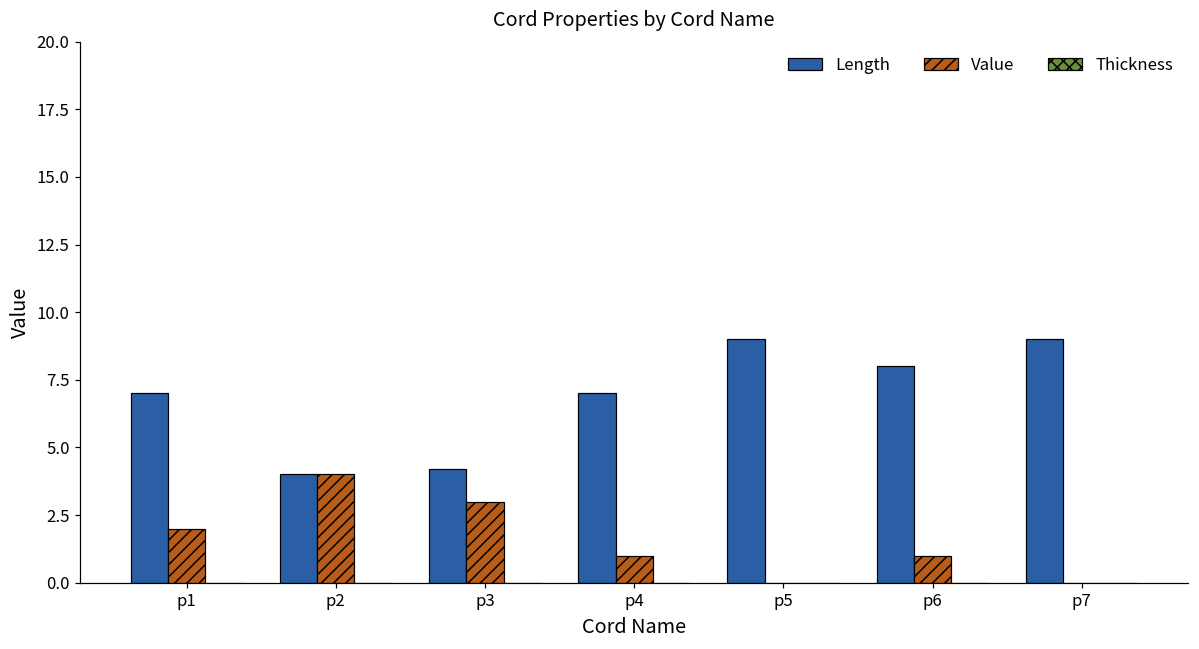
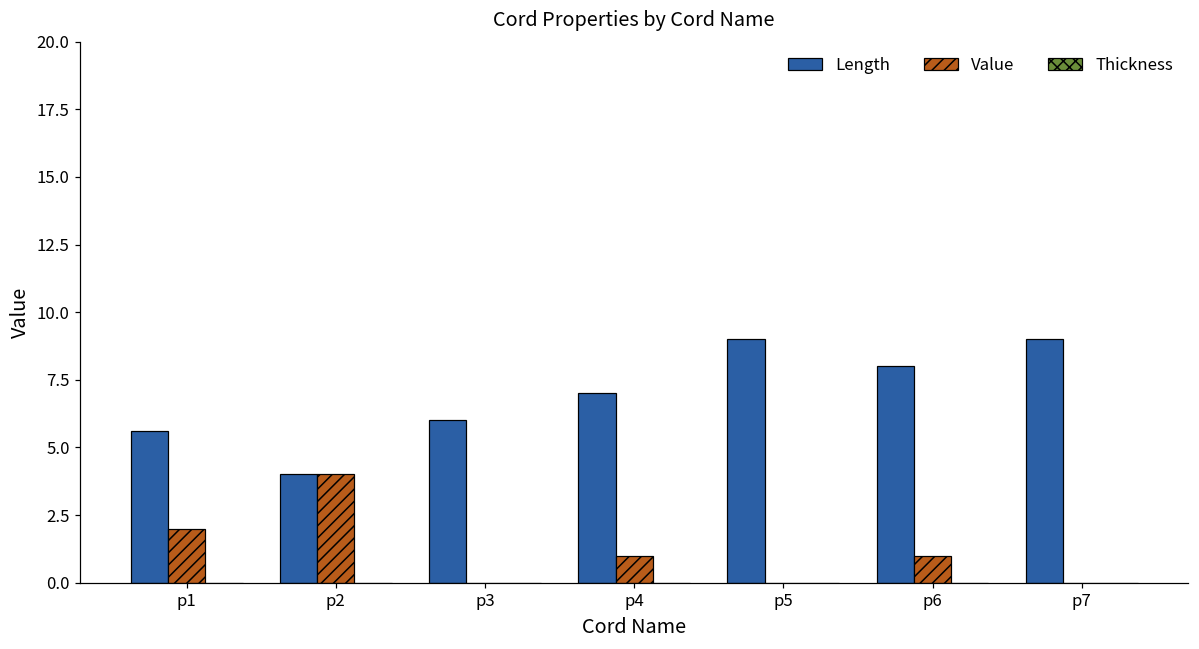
Length, p1: 7.0 -> 5.6
Length, p3: 4.2 -> 6.0
Value, p3: 3 -> 0
